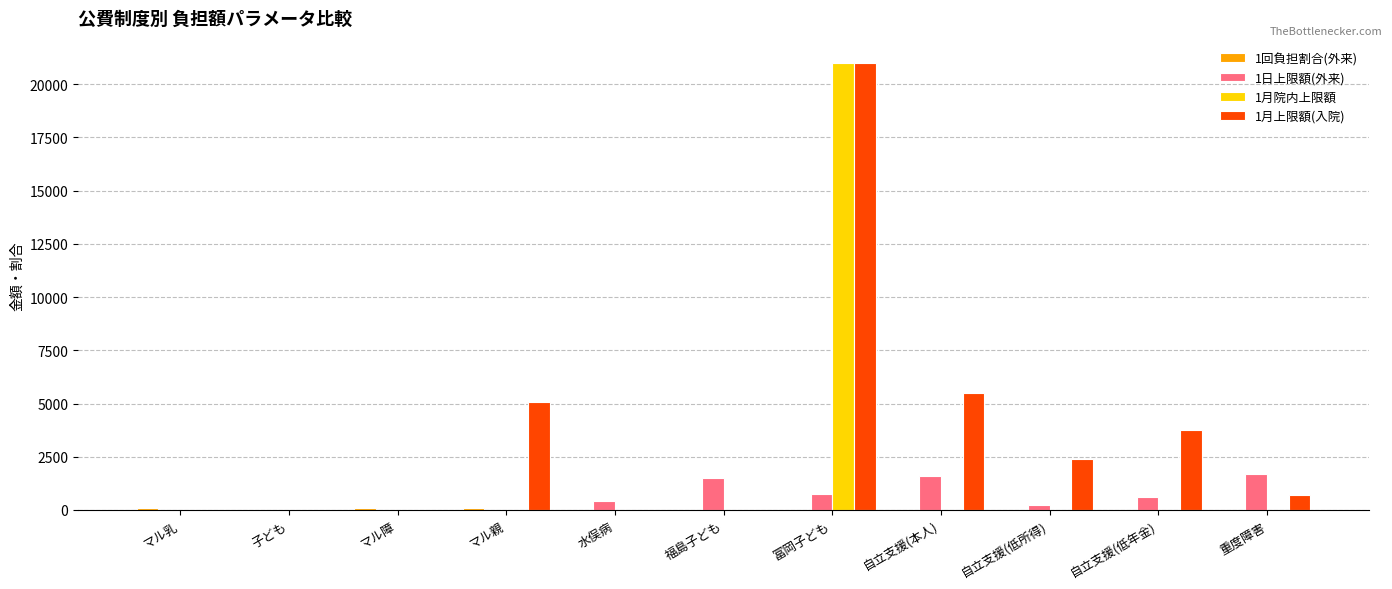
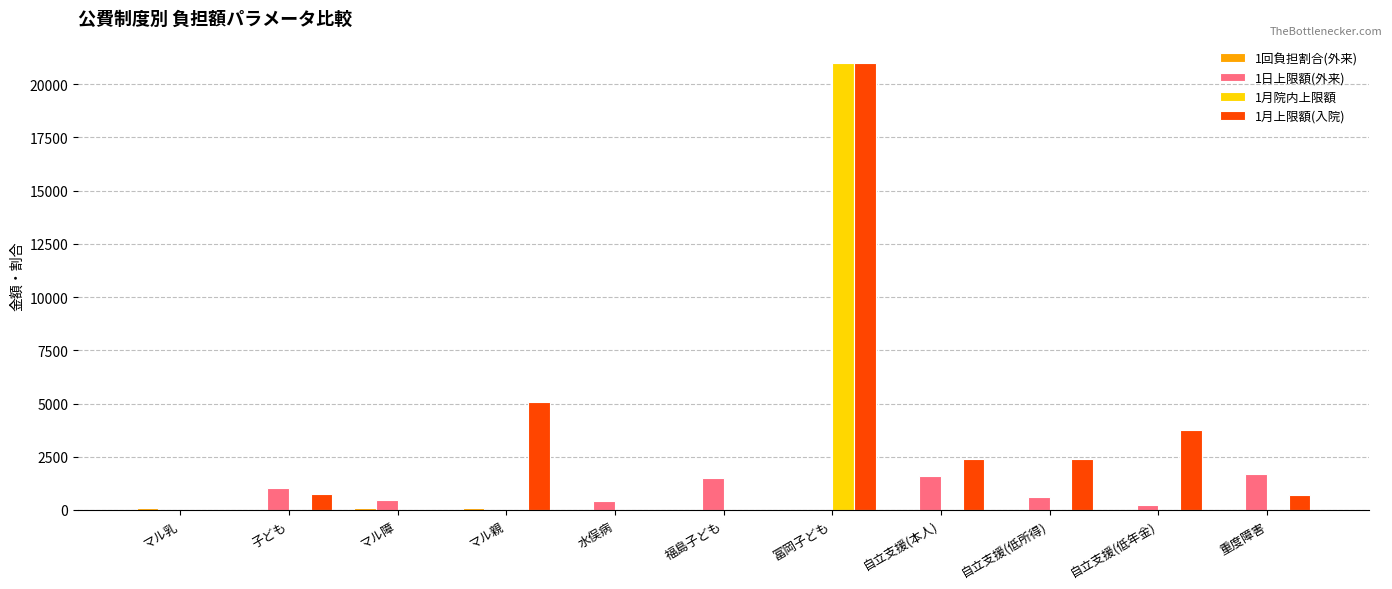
1日上限額(外来), 子ども: 0 -> 1000
1月上限額(入院), 子ども: 0 -> 800
1日上限額(外来), マル障: 0 -> 500
1日上限額(外来), 冨岡子ども: 700 -> 0
1月上限額(入院), 自立支援(本人): 5500 -> 2400
1日上限額(外来), 自立支援(低所得): 200 -> 600
1日上限額(外来), 自立支援(低年金): 600 -> 200
